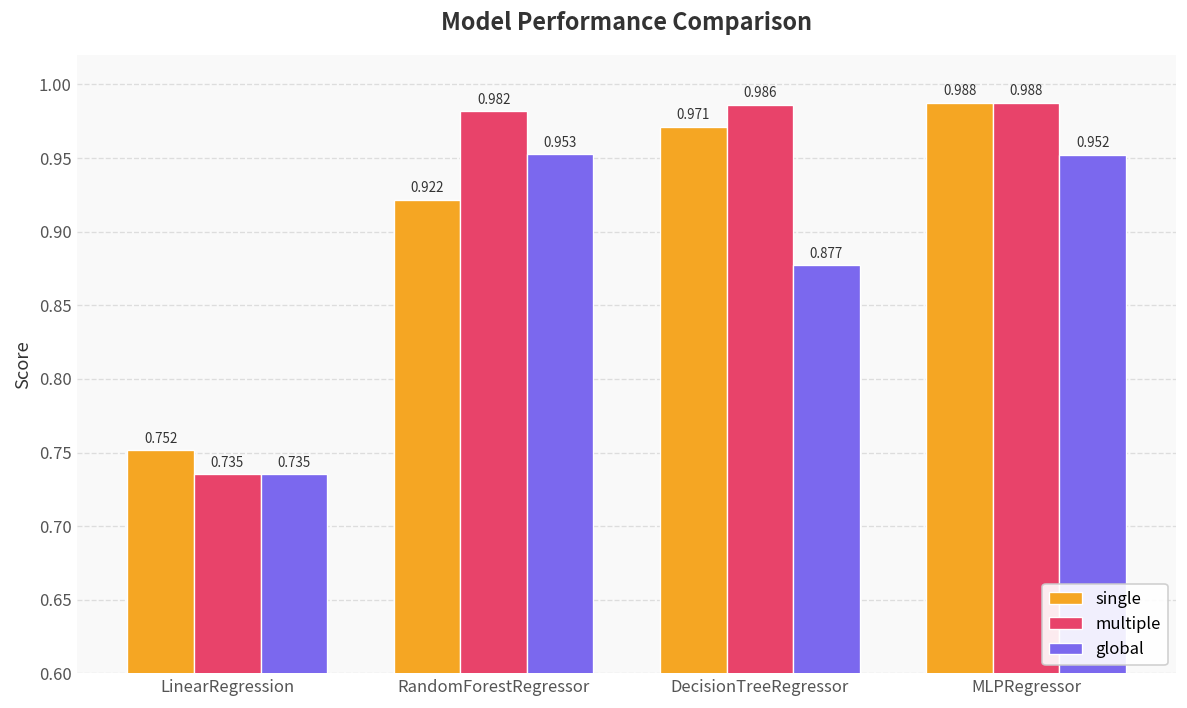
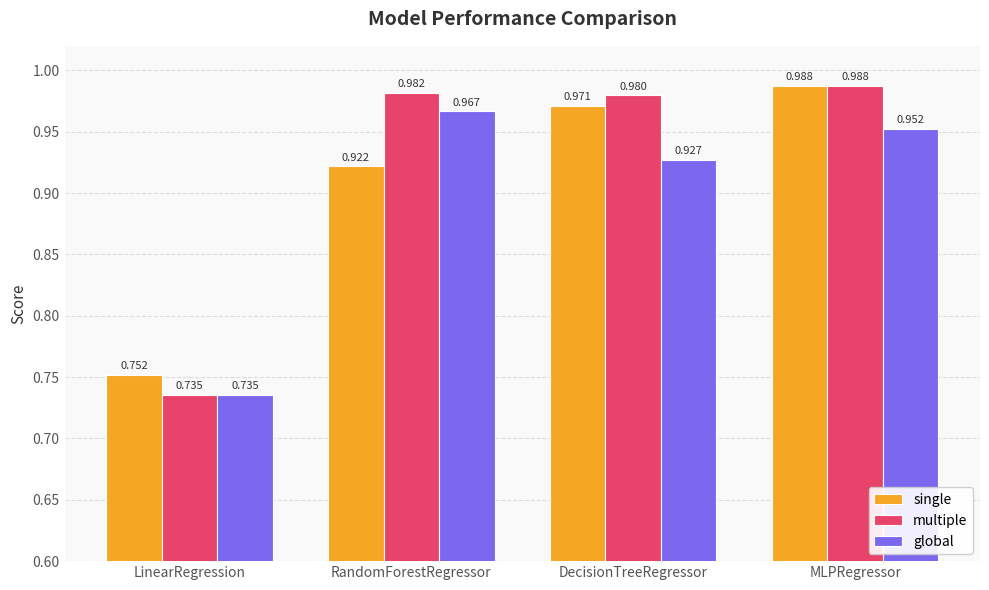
global, RandomForestRegressor: 0.953 -> 0.967
multiple, DecisionTreeRegressor: 0.986 -> 0.980
global, DecisionTreeRegressor: 0.877 -> 0.927
